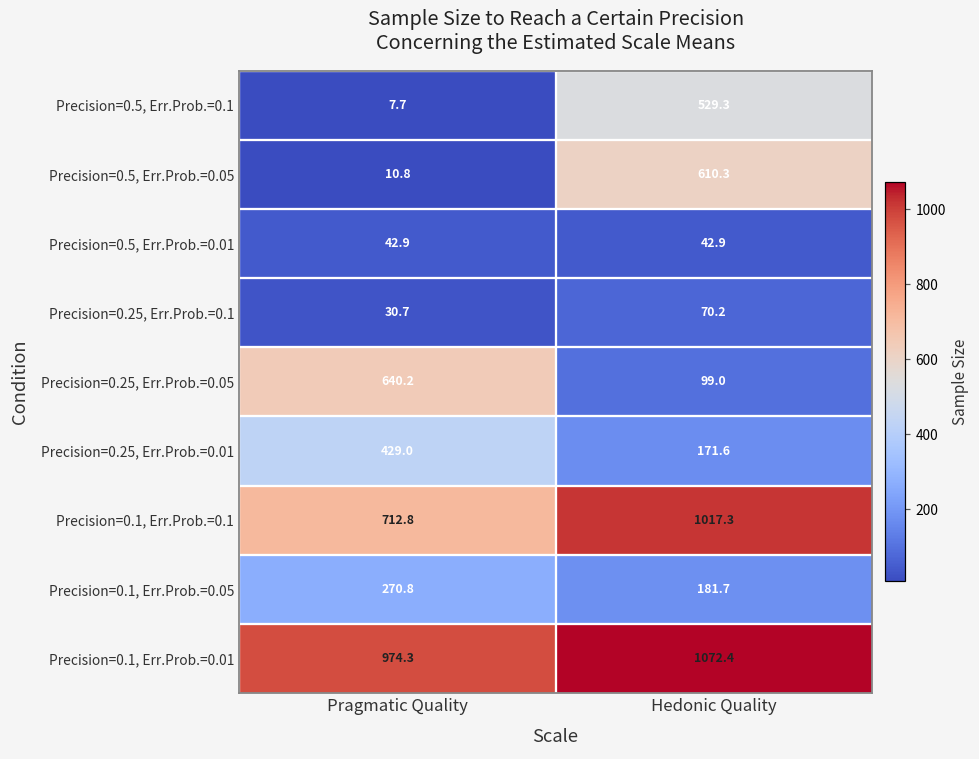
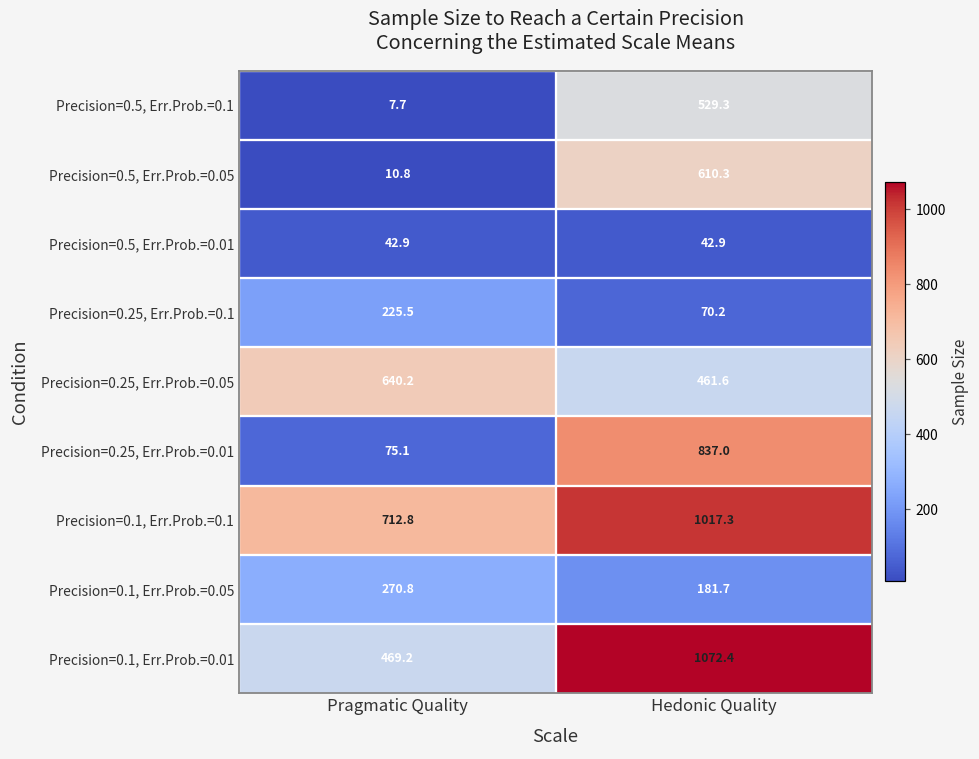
Precision=0.25, Err.Prob.=0.1, Pragmatic Quality: 30.7 -> 225.5
Precision=0.25, Err.Prob.=0.05, Hedonic Quality: 99.0 -> 461.6
Precision=0.25, Err.Prob.=0.01, Pragmatic Quality: 429.0 -> 75.1
Precision=0.25, Err.Prob.=0.01, Hedonic Quality: 171.6 -> 837.0
Precision=0.1, Err.Prob.=0.01, Pragmatic Quality: 974.3 -> 469.2
